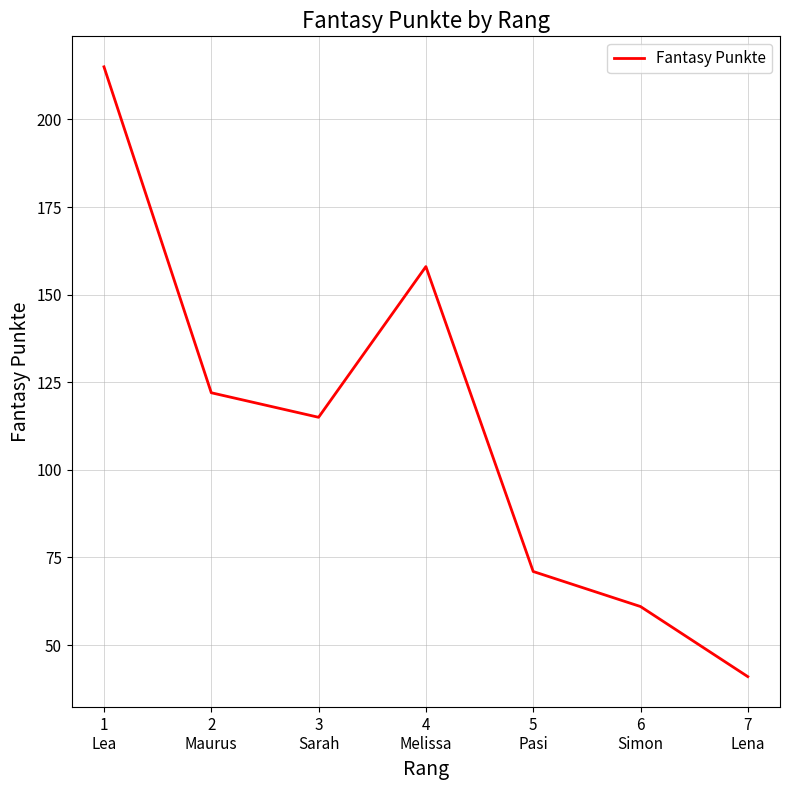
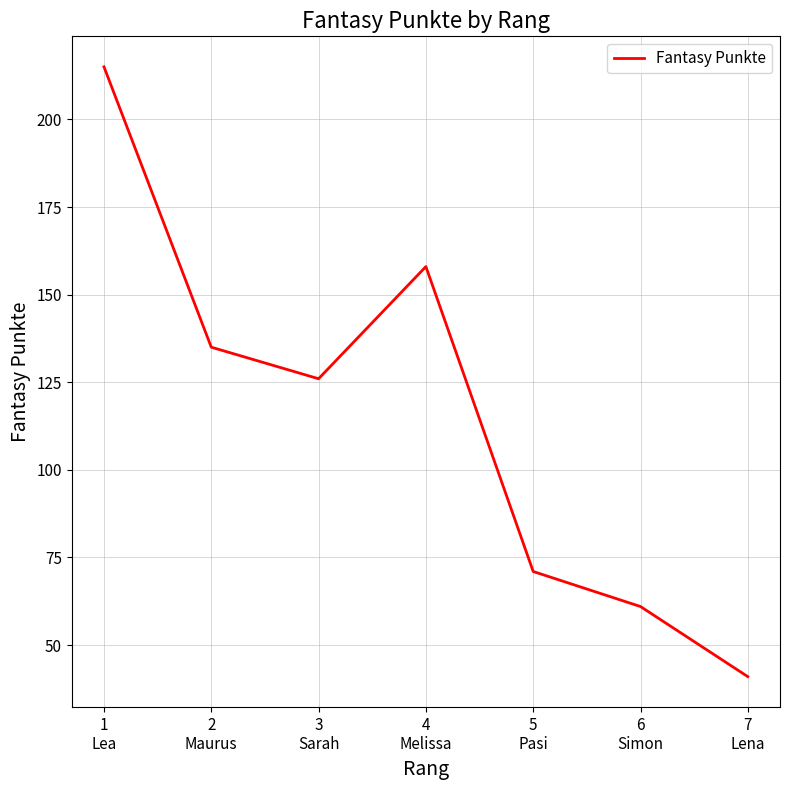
2 Maurus: 122 -> 135
3 Sarah: 115 -> 126
